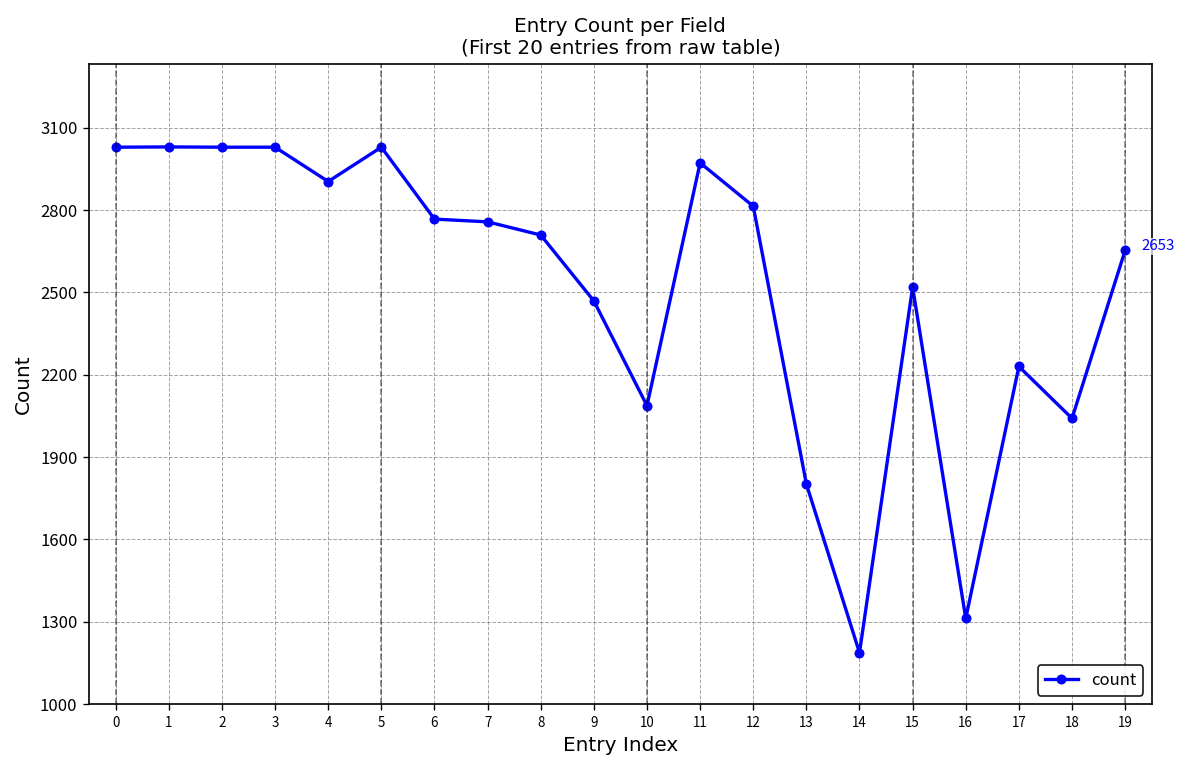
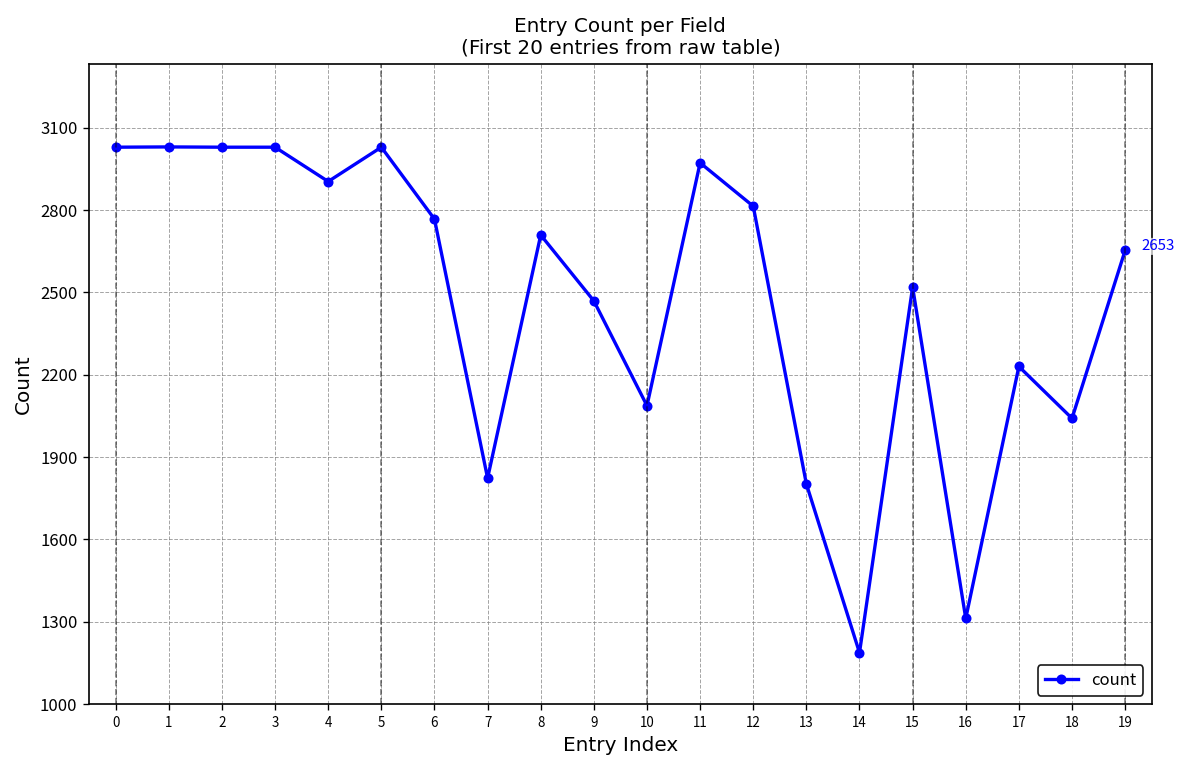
7: 2760 -> 1820
